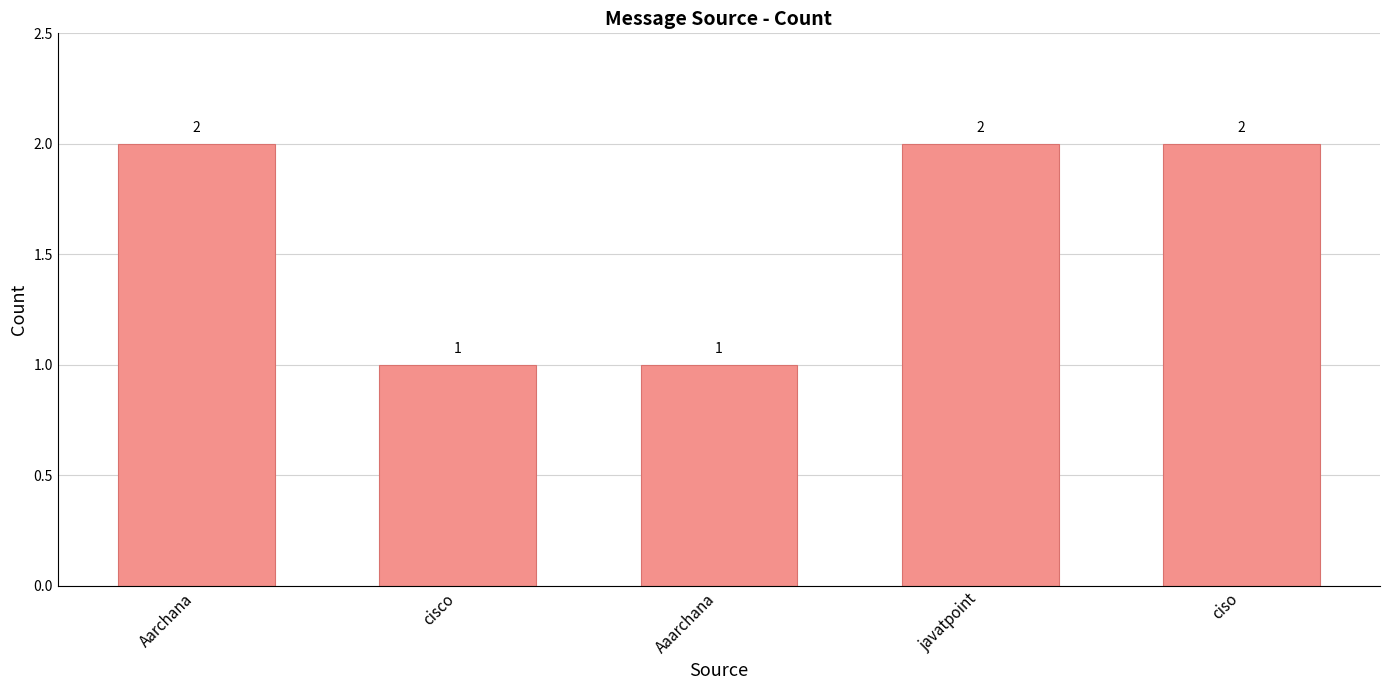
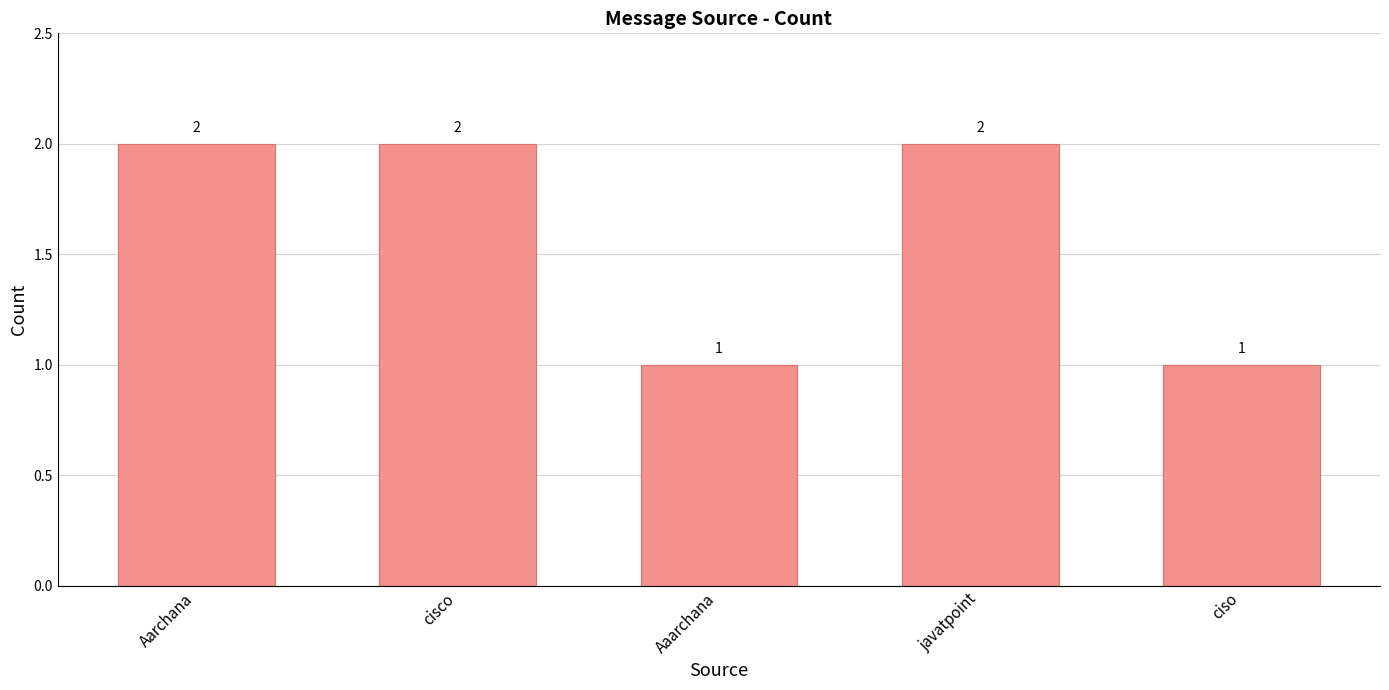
cisco: 1 -> 2
ciso: 2 -> 1
